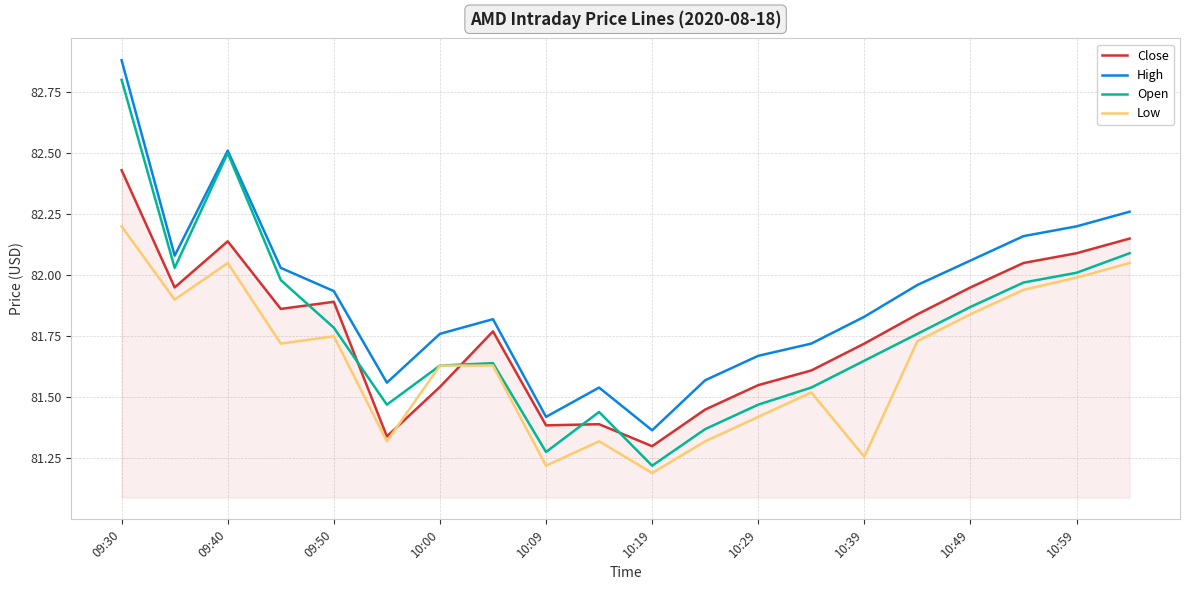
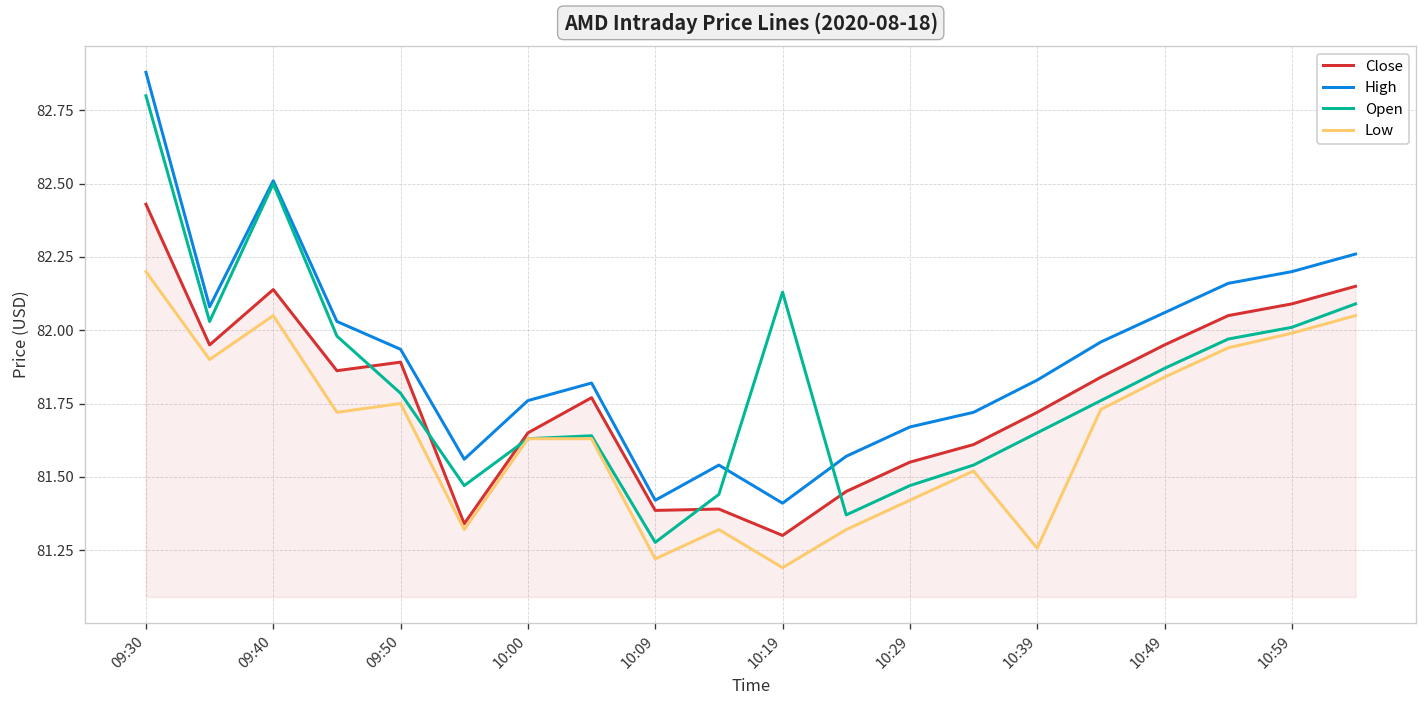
Close, 10:00: 81.54 -> 81.65
High, 10:19: 81.37 -> 81.41
Open, 10:19: 81.22 -> 82.13
